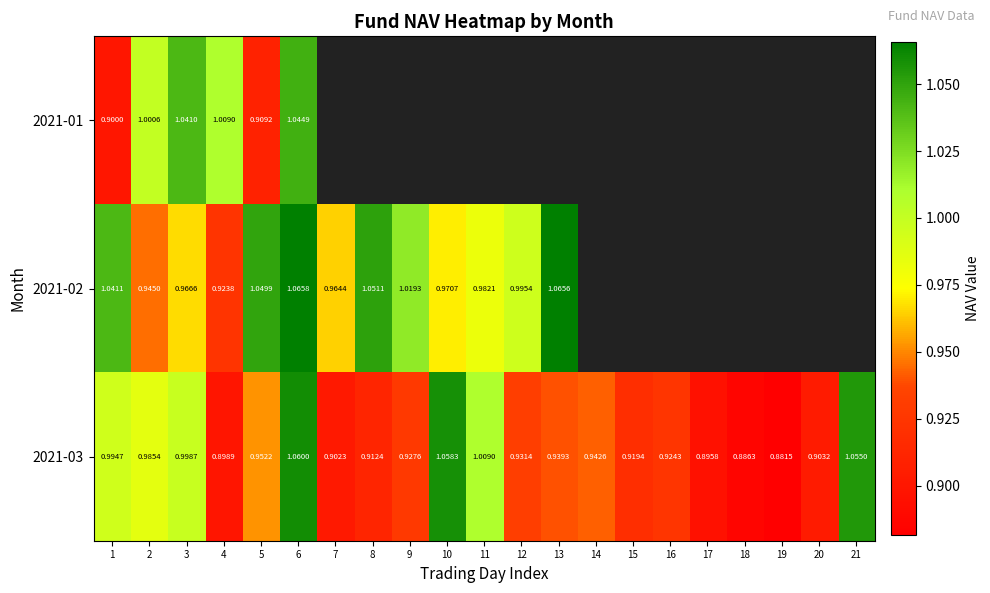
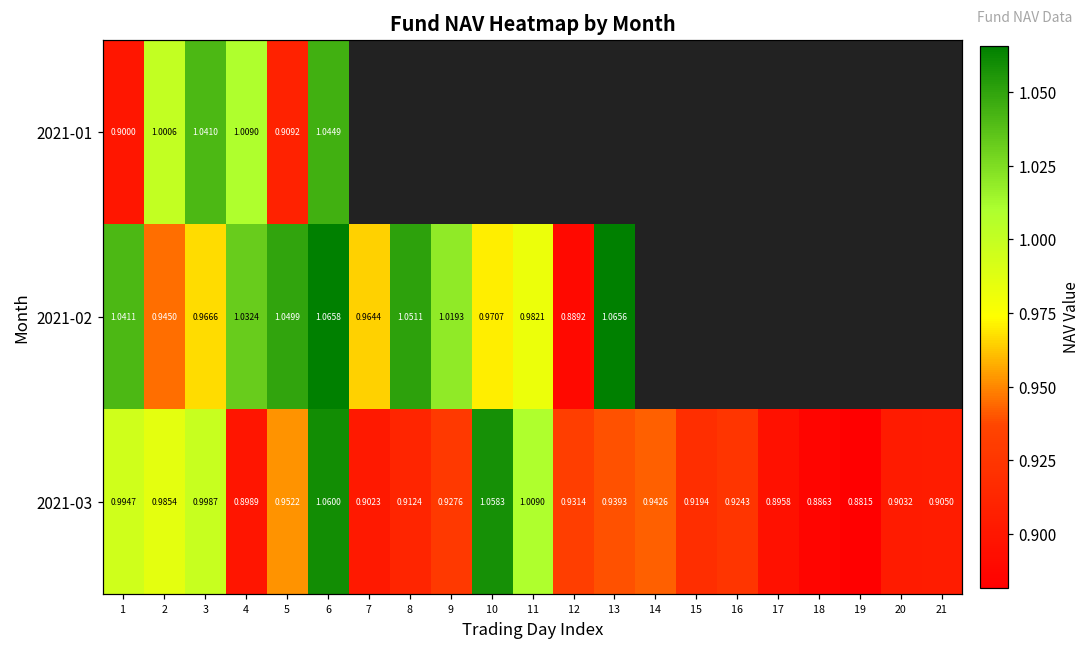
2021-02, 4: 0.9238 -> 1.0324
2021-02, 12: 0.9954 -> 0.8892
2021-03, 21: 1.0550 -> 0.9050
